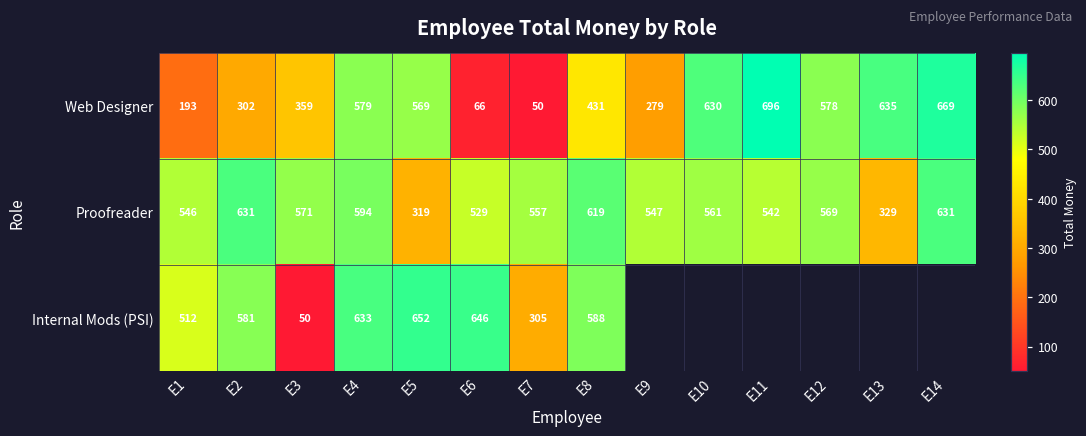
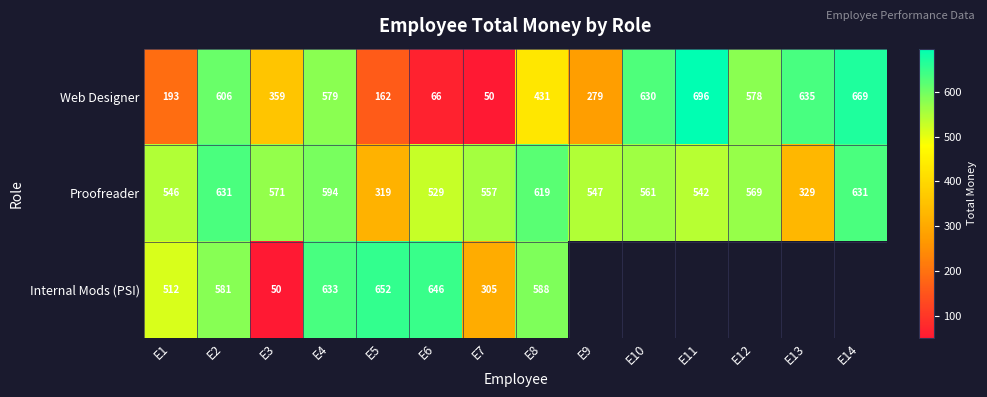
Web Designer, E2: 302 -> 606
Web Designer, E5: 569 -> 162
